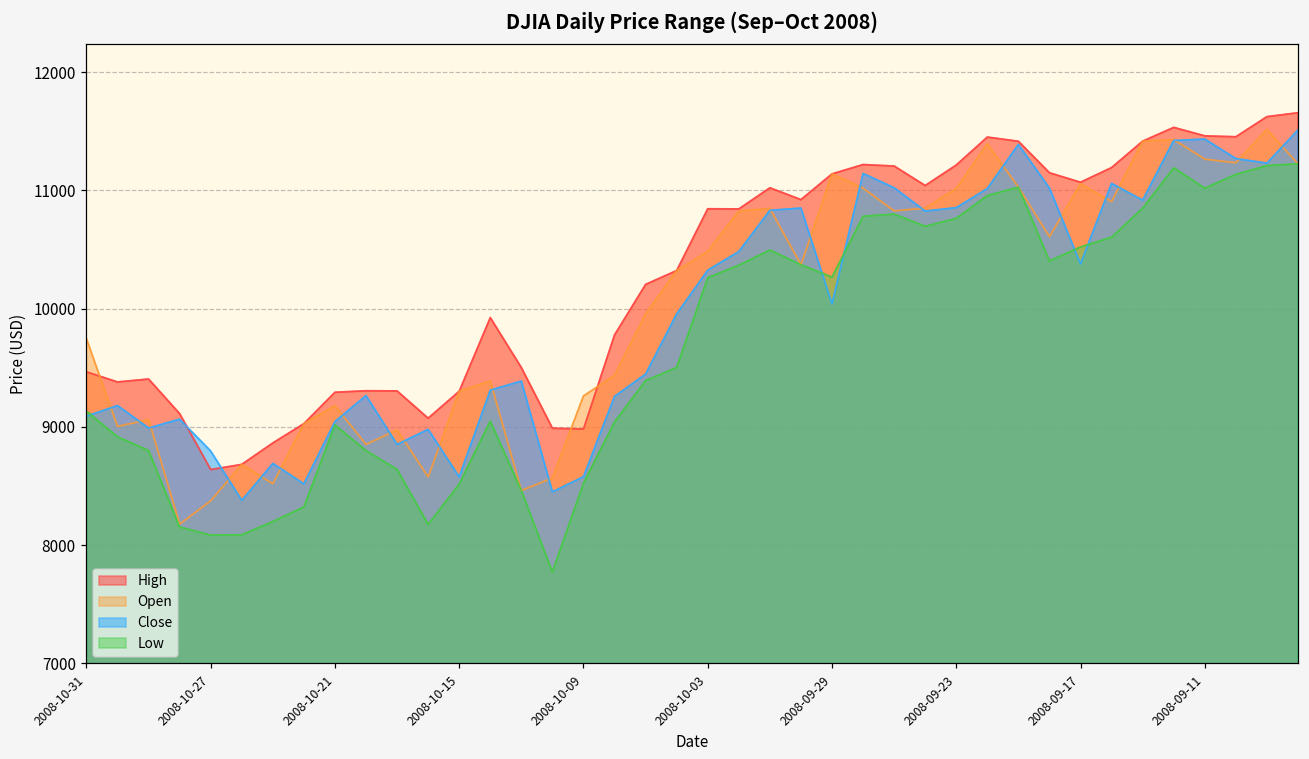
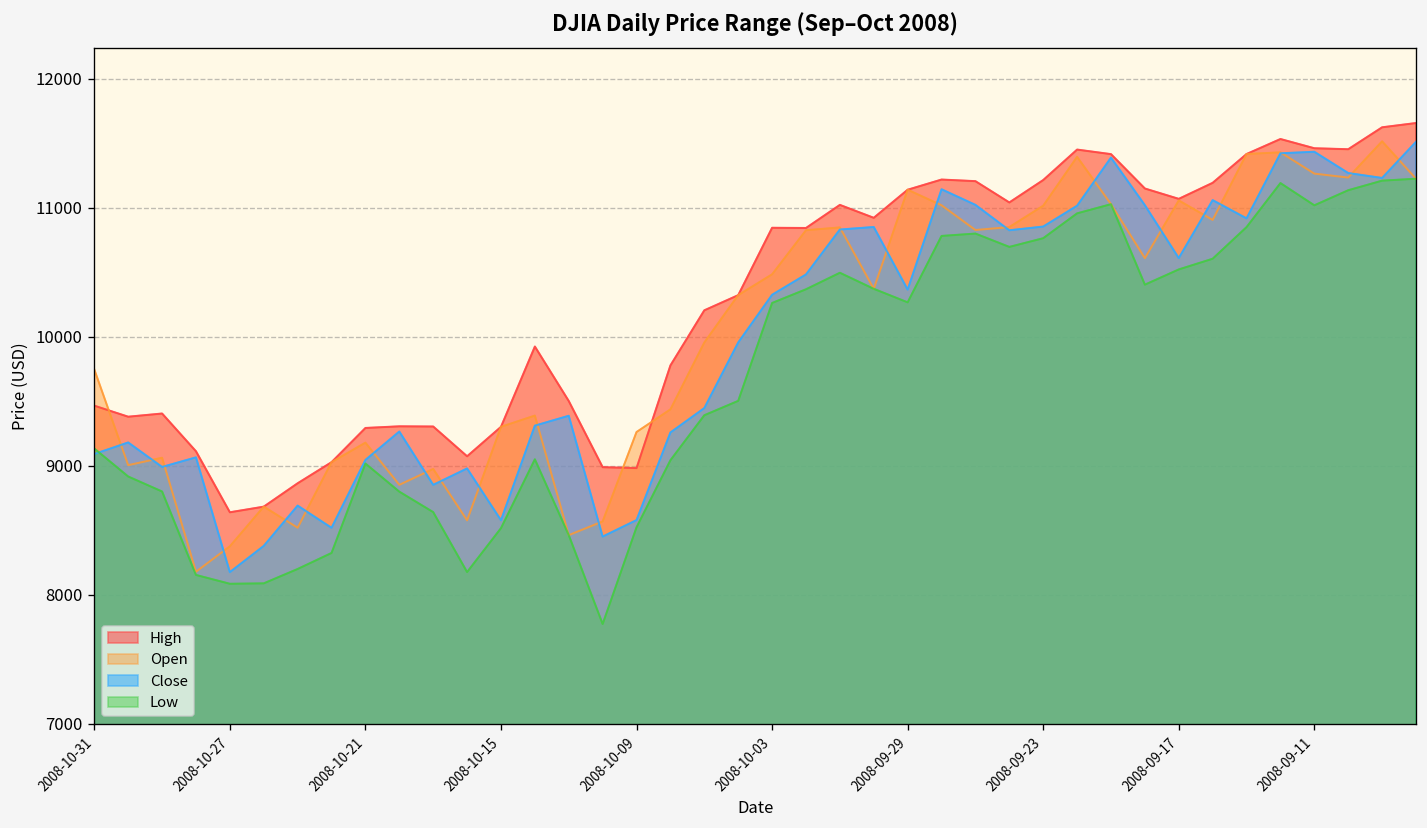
Close, 2008-10-27: 8800 -> 8180
Close, 2008-09-29: 10040 -> 10370
Close, 2008-09-17: 10380 -> 10610
